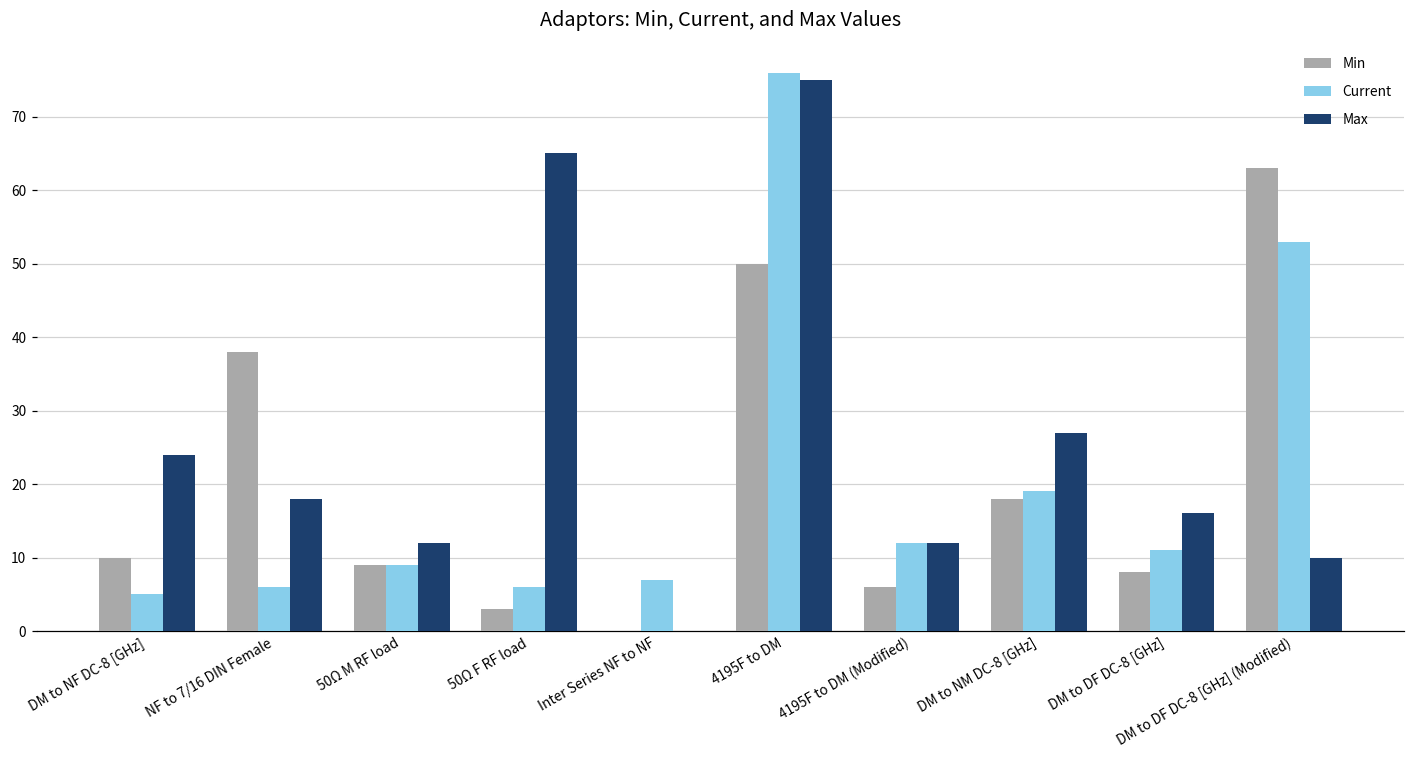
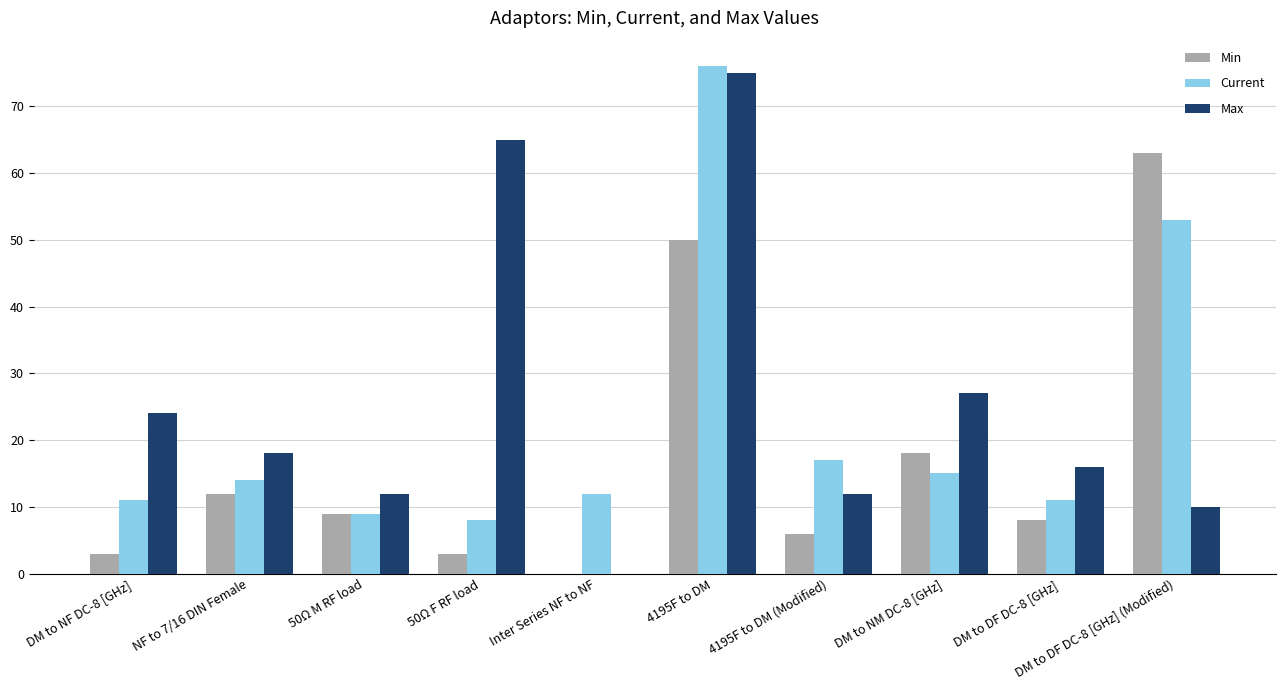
Min, DM to NF DC-8 [GHz]: 10 -> 3
Current, DM to NF DC-8 [GHz]: 5 -> 11
Min, NF to 7/16 DIN Female: 38 -> 12
Current, NF to 7/16 DIN Female: 6 -> 14
Current, 50Ω F RF load: 6 -> 8
Current, Inter Series NF to NF: 7 -> 12
Current, 4195F to DM (Modified): 12 -> 17
Current, DM to NM DC-8 [GHz]: 19 -> 15
